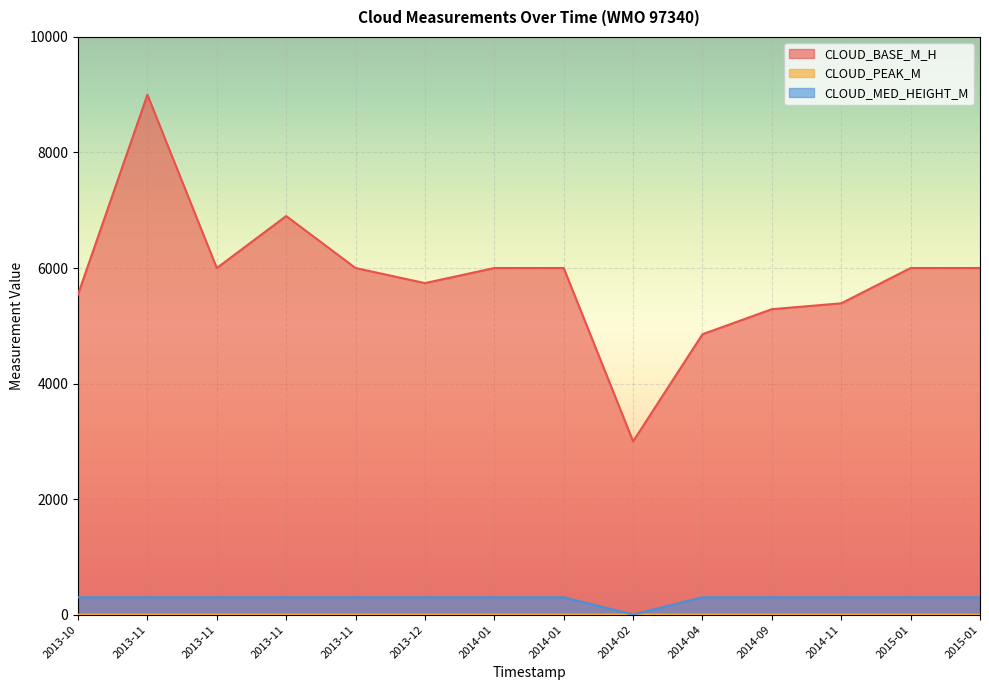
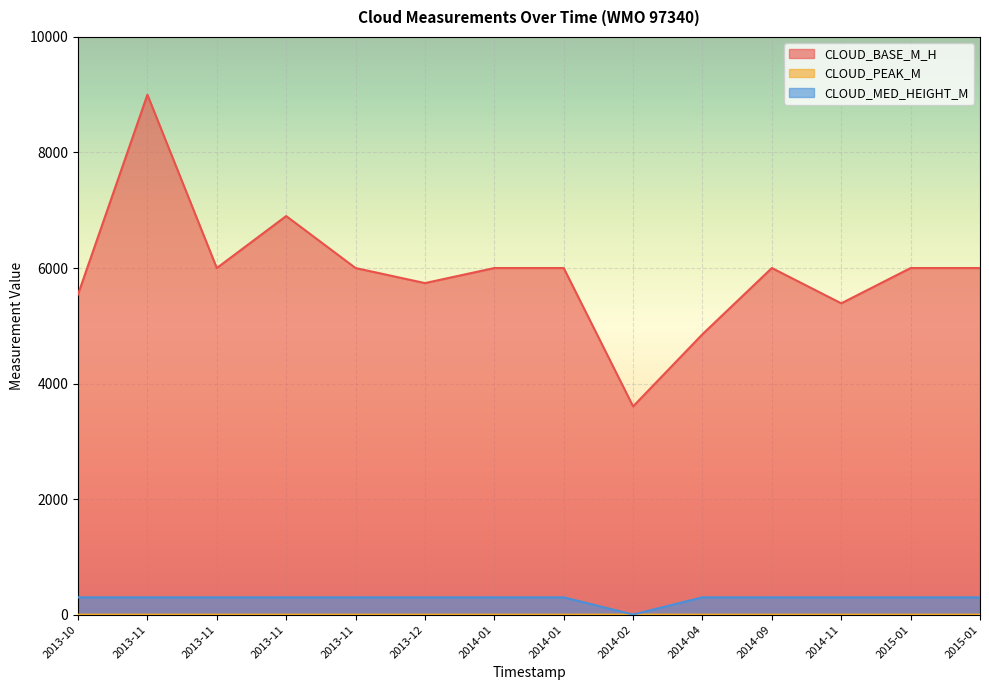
CLOUD_BASE_M_H, 2014-02: 3000 -> 3600
CLOUD_BASE_M_H, 2014-09: 5300 -> 6000
